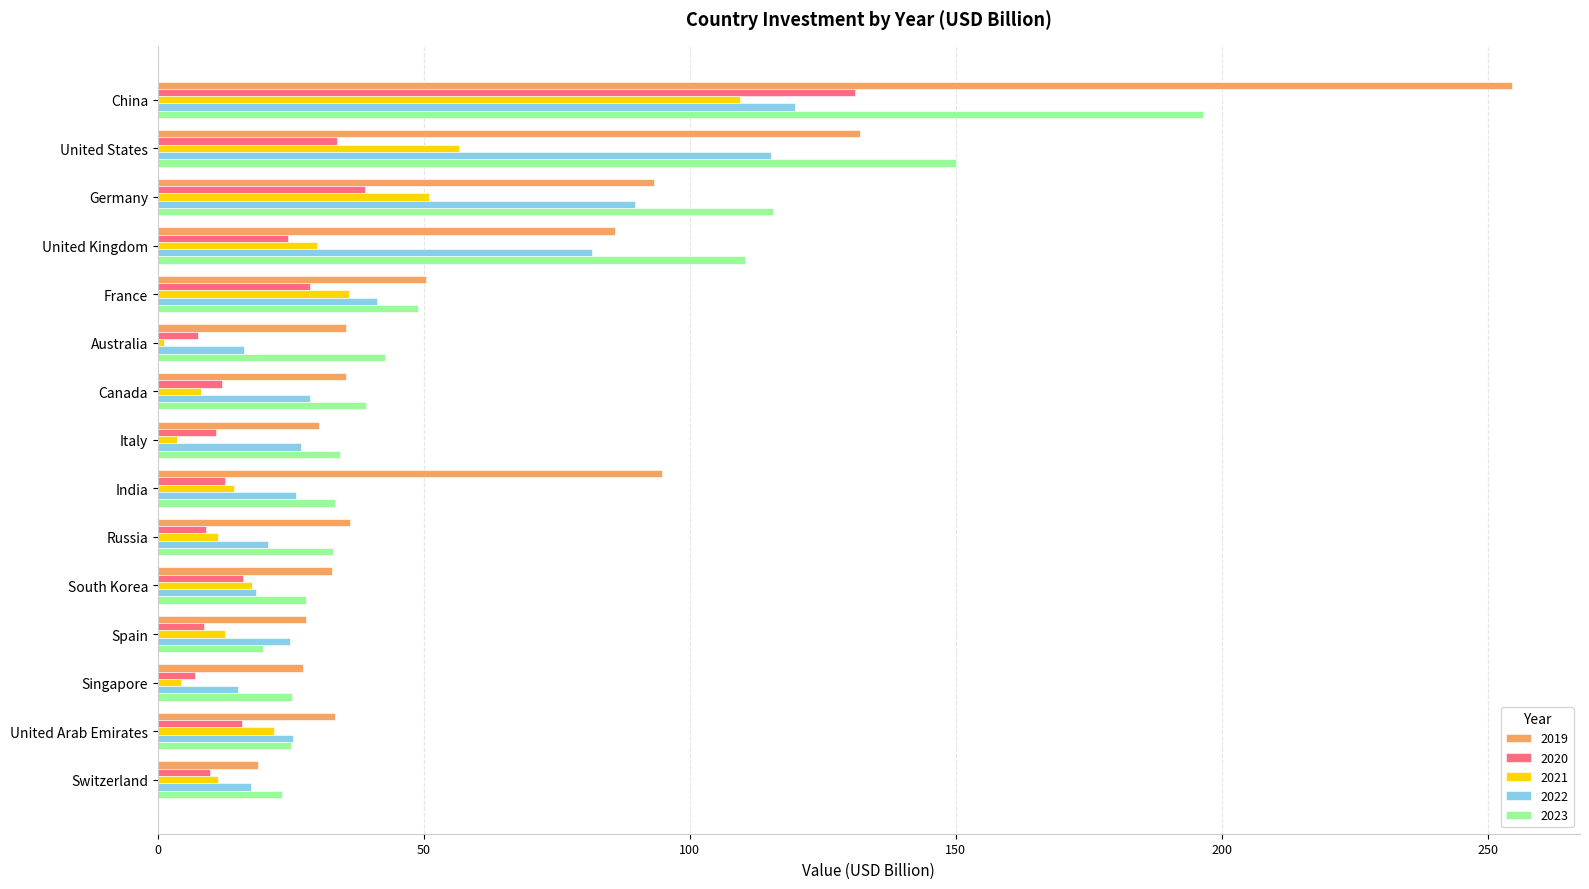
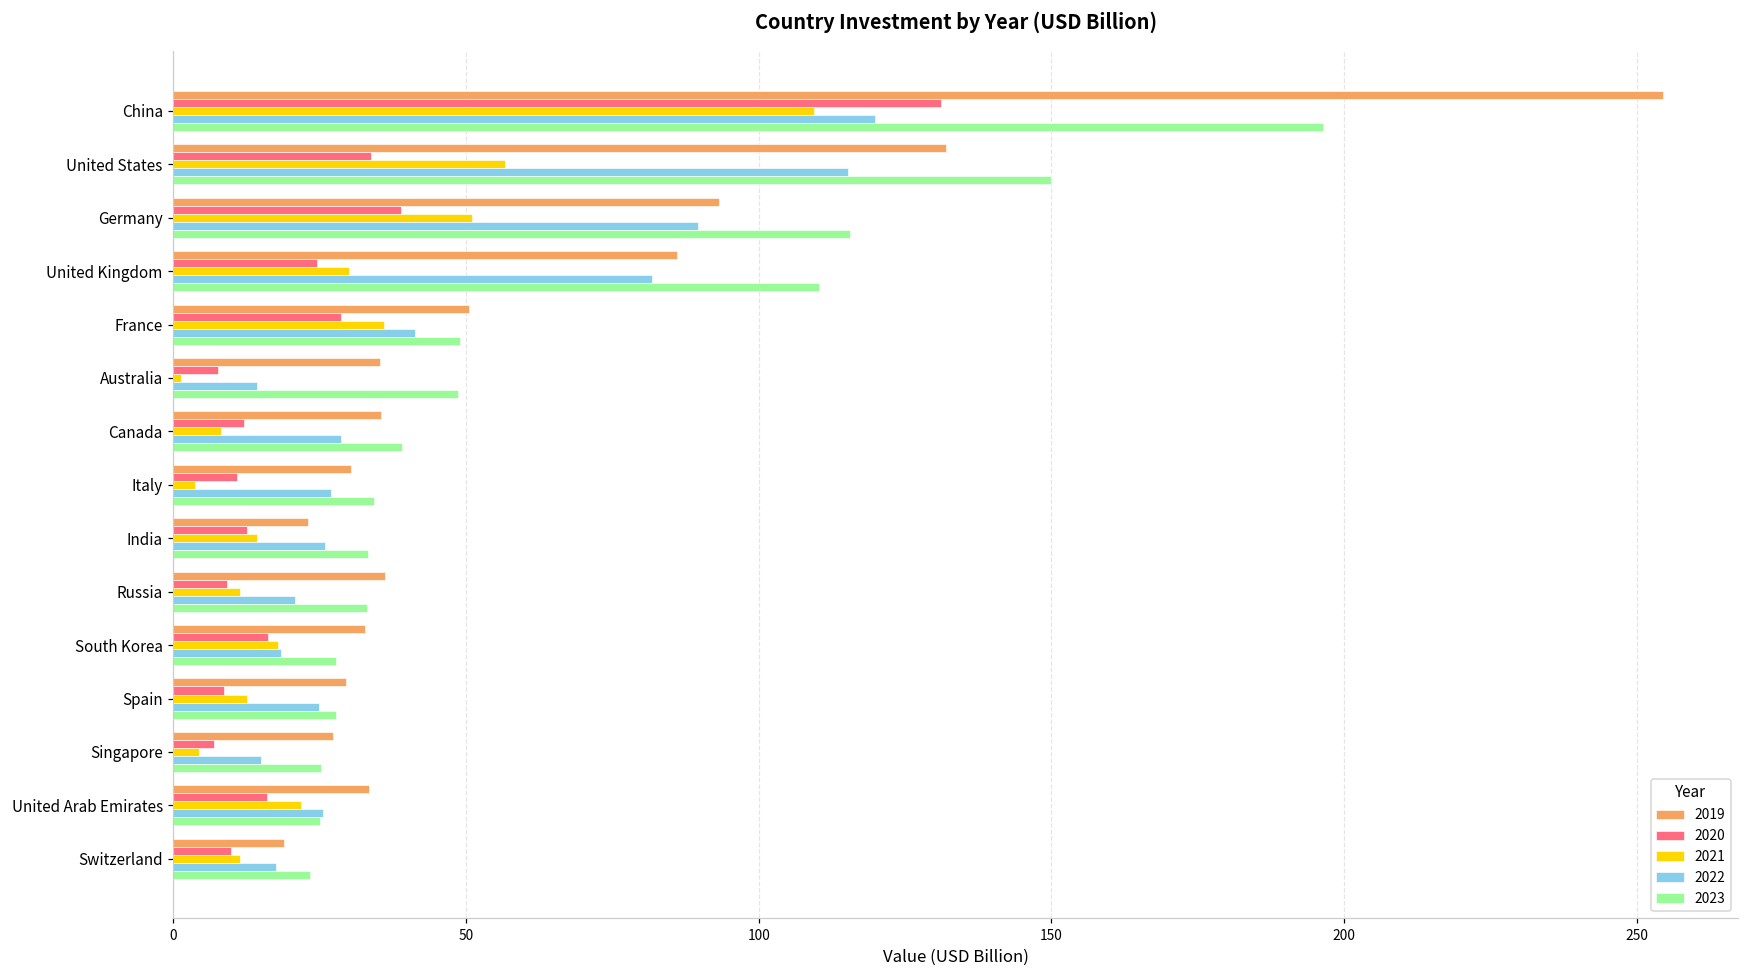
2022, Australia: 16 -> 14
2023, Australia: 43 -> 49
2019, India: 95 -> 23
2019, Spain: 28 -> 30
2023, Spain: 20 -> 28
